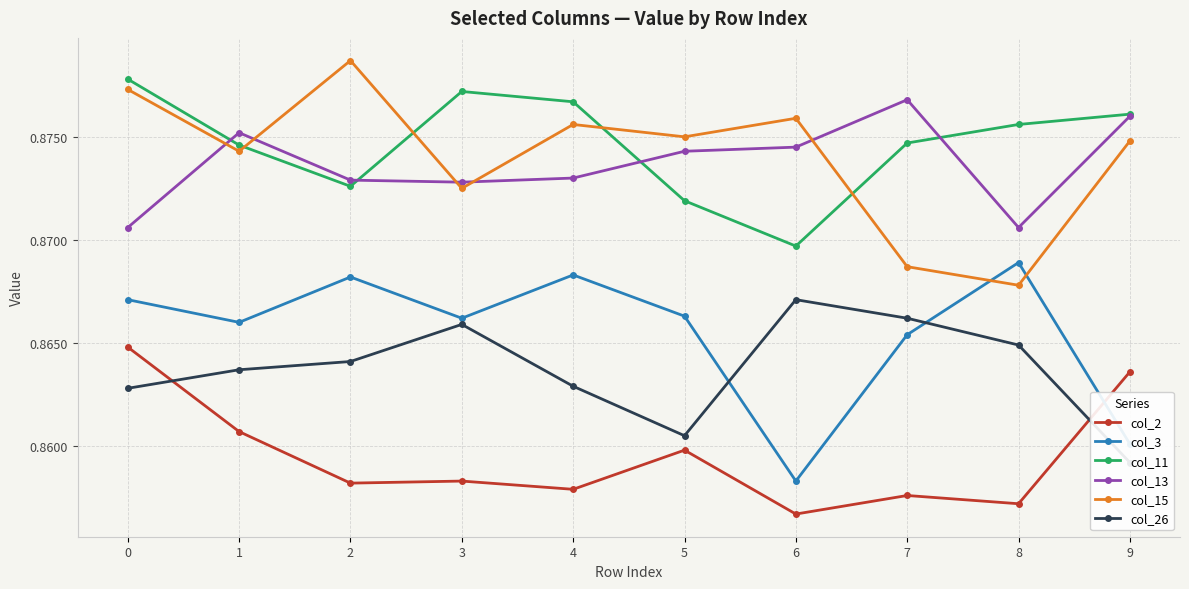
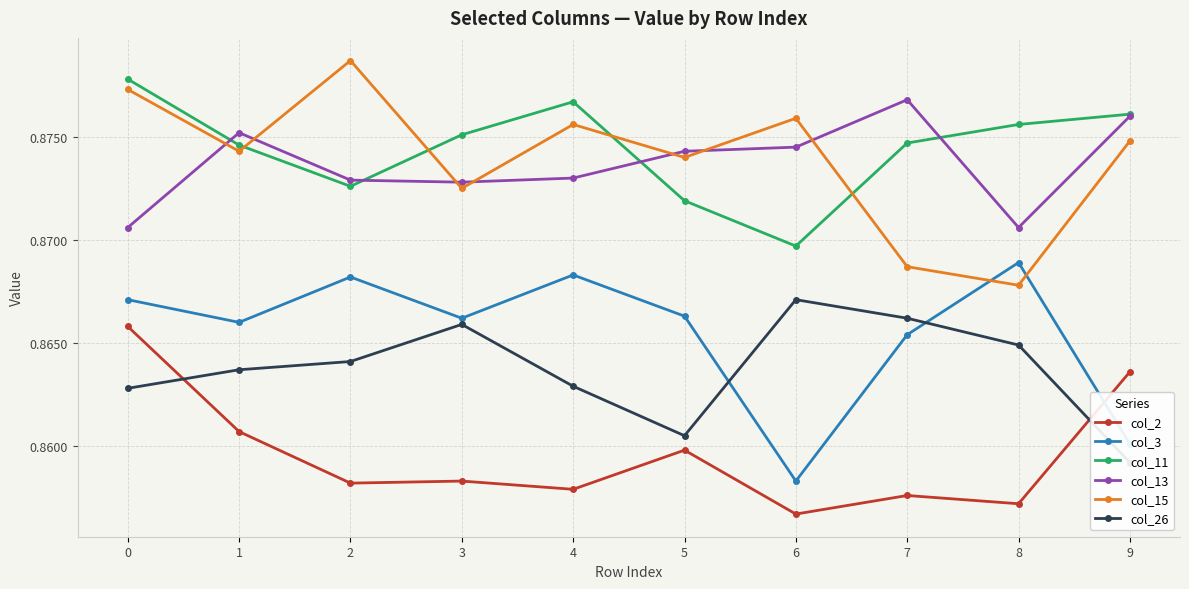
col_2, 0: 0.8648 -> 0.8658
col_11, 3: 0.8772 -> 0.8751
col_15, 5: 0.875 -> 0.874
